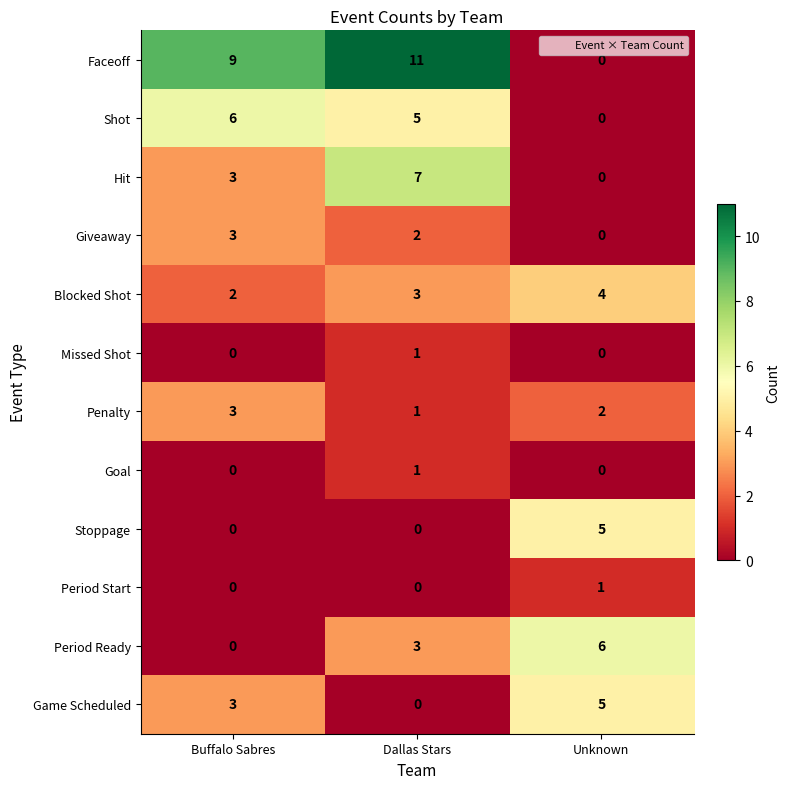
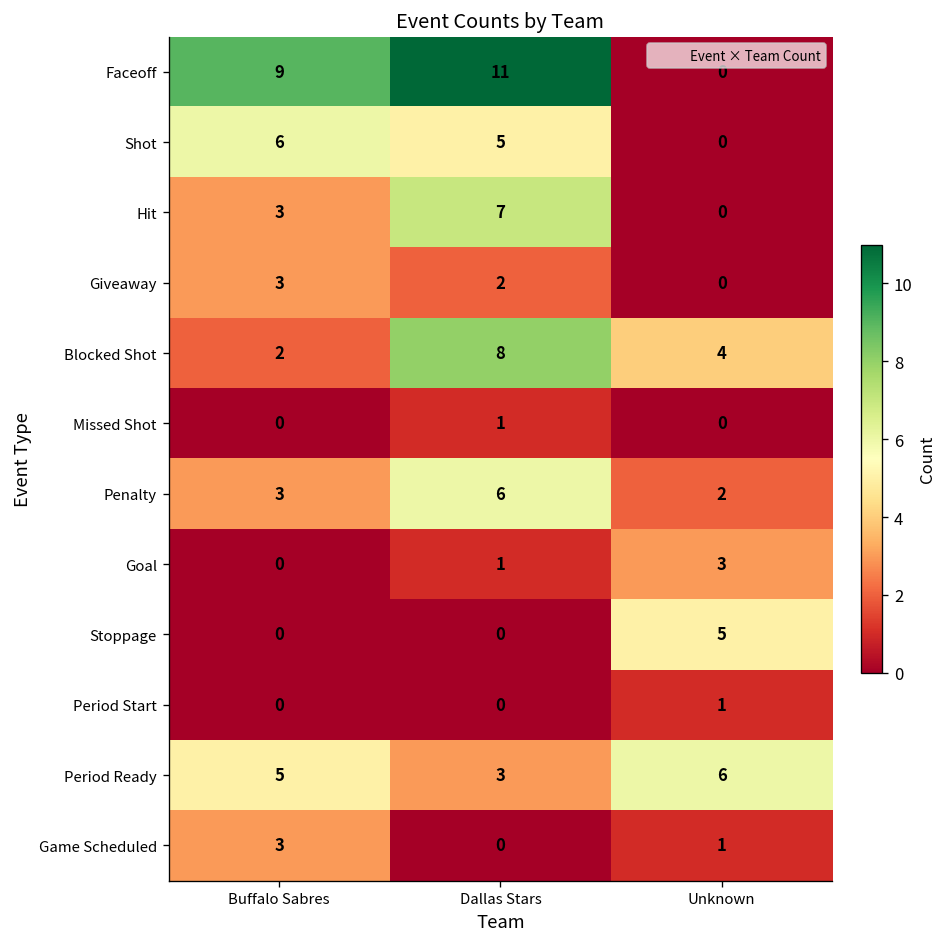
Blocked Shot, Dallas Stars: 3 -> 8
Penalty, Dallas Stars: 1 -> 6
Goal, Unknown: 0 -> 3
Period Ready, Buffalo Sabres: 0 -> 5
Game Scheduled, Unknown: 5 -> 1
